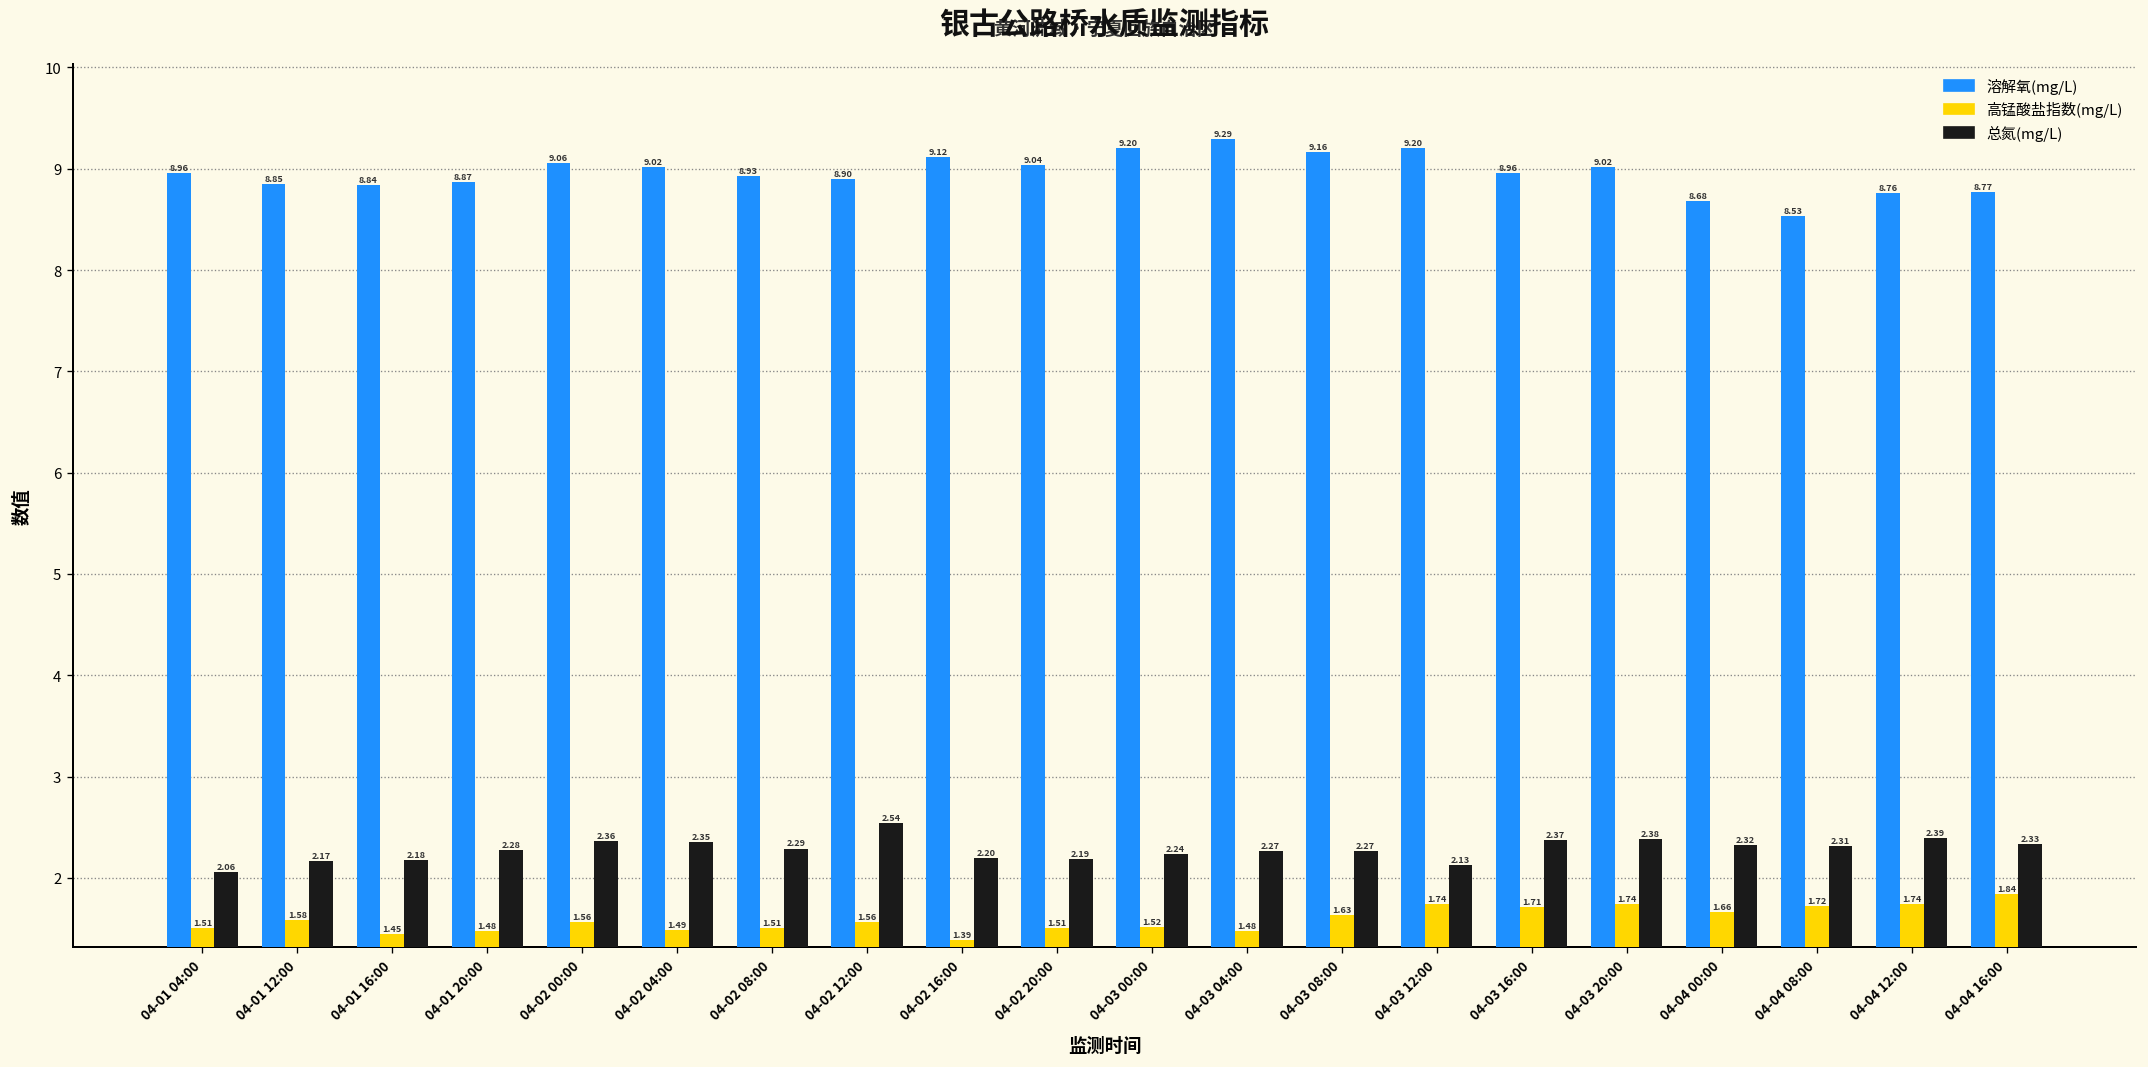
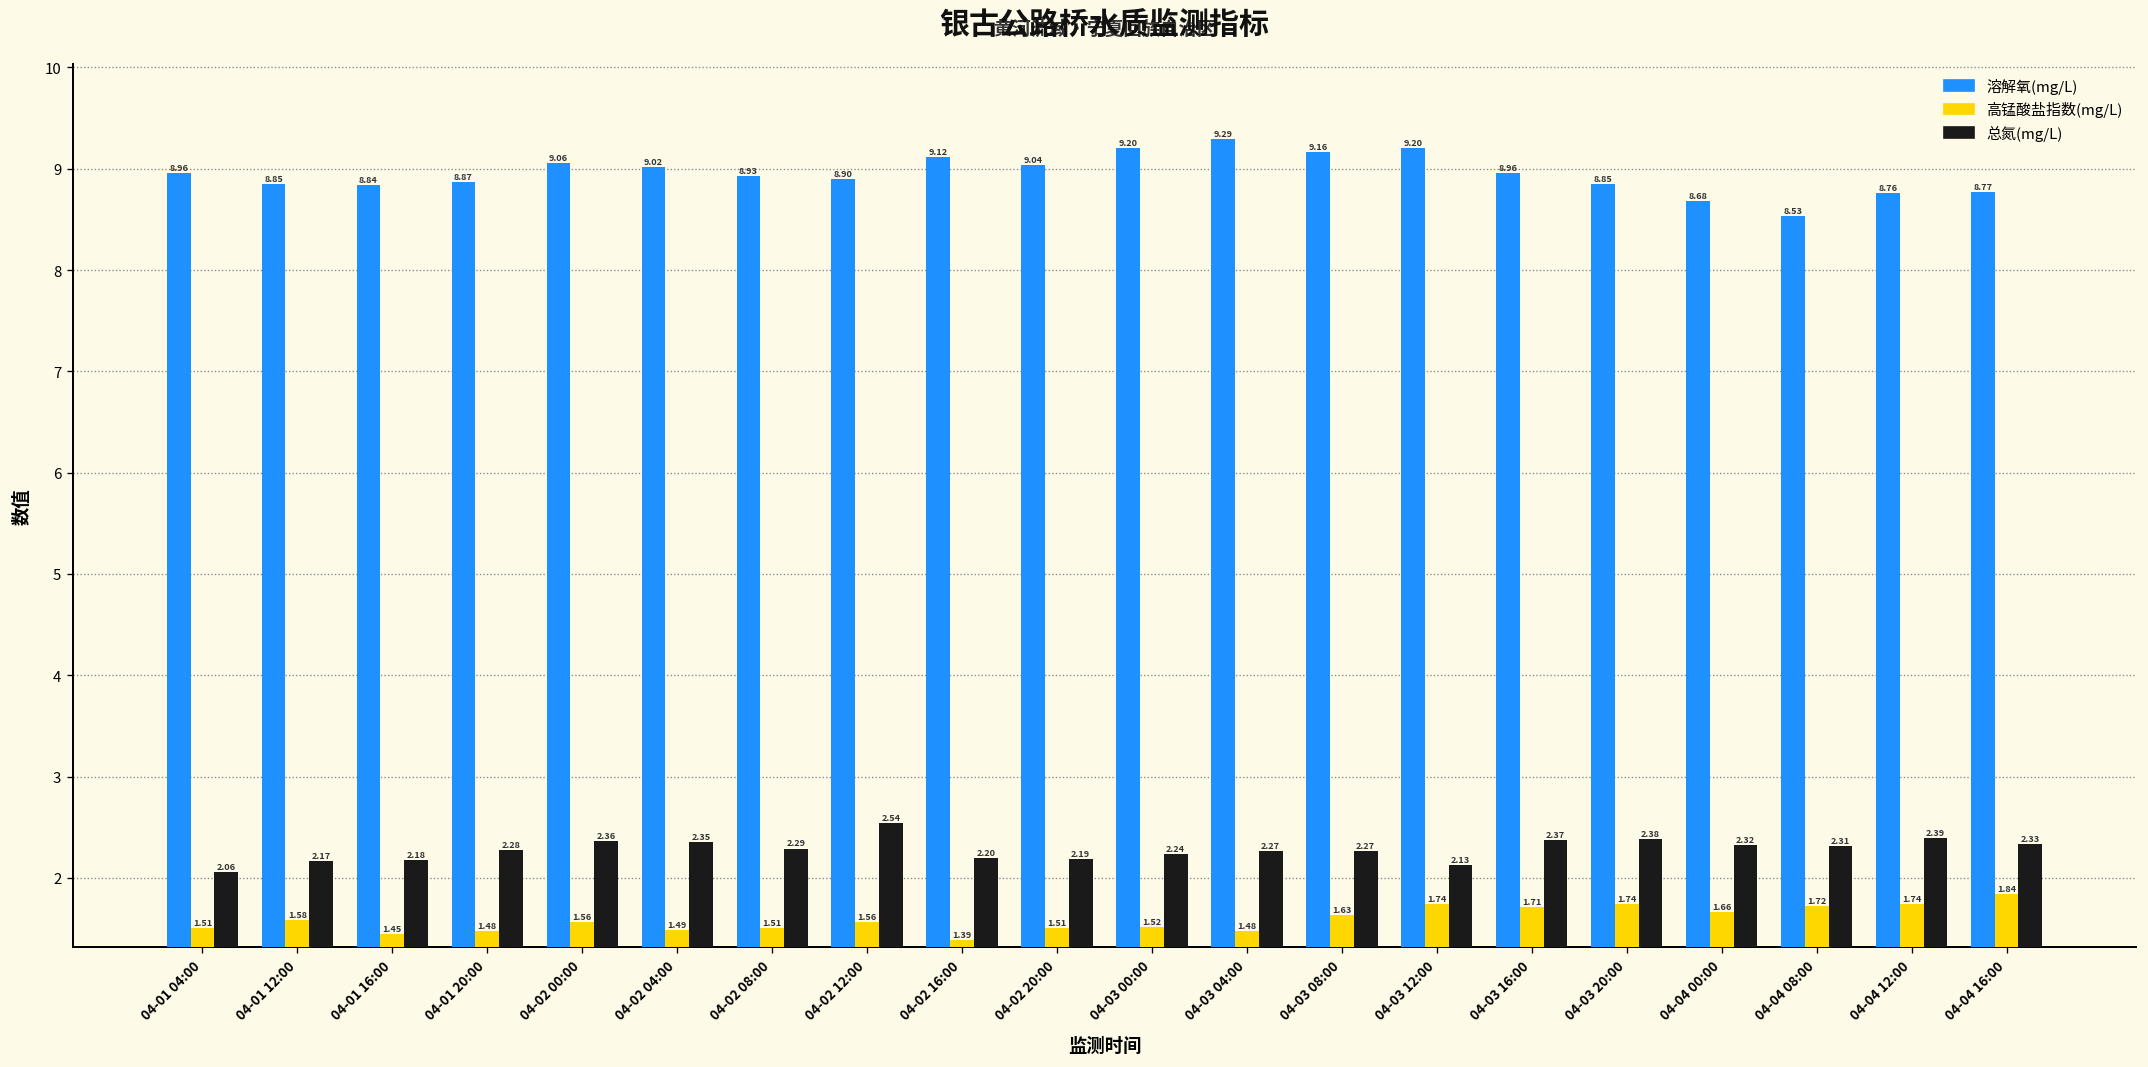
溶解氧(mg/L), 04-03 20:00: 9.02 -> 8.85
